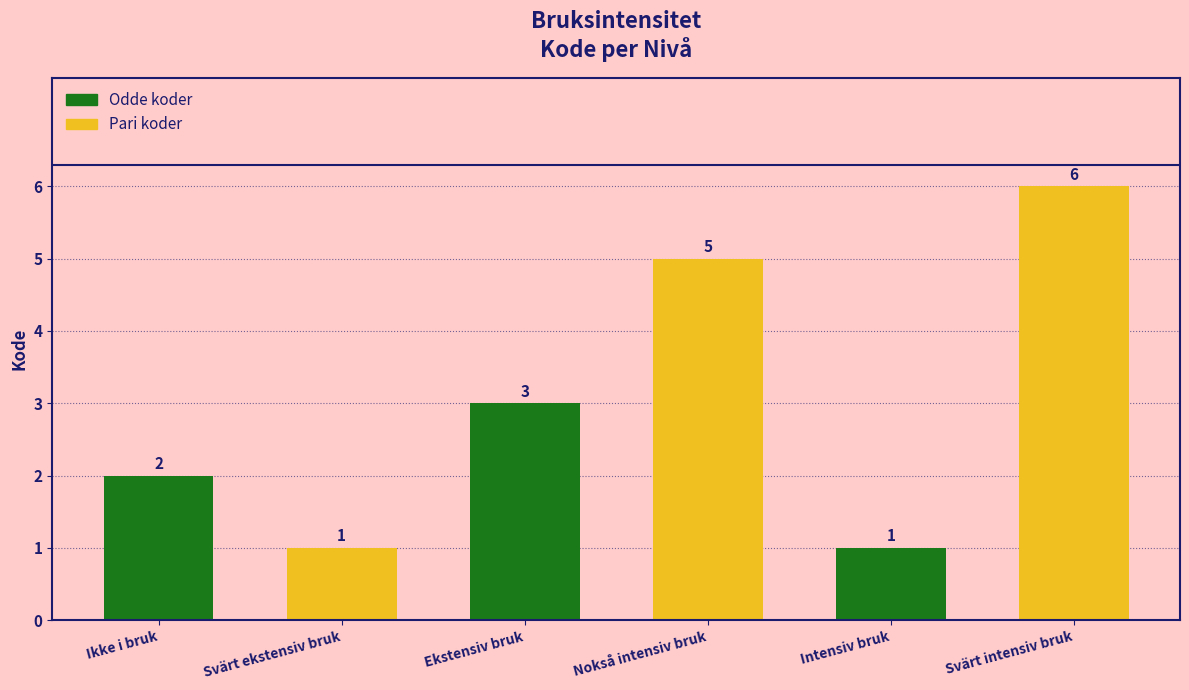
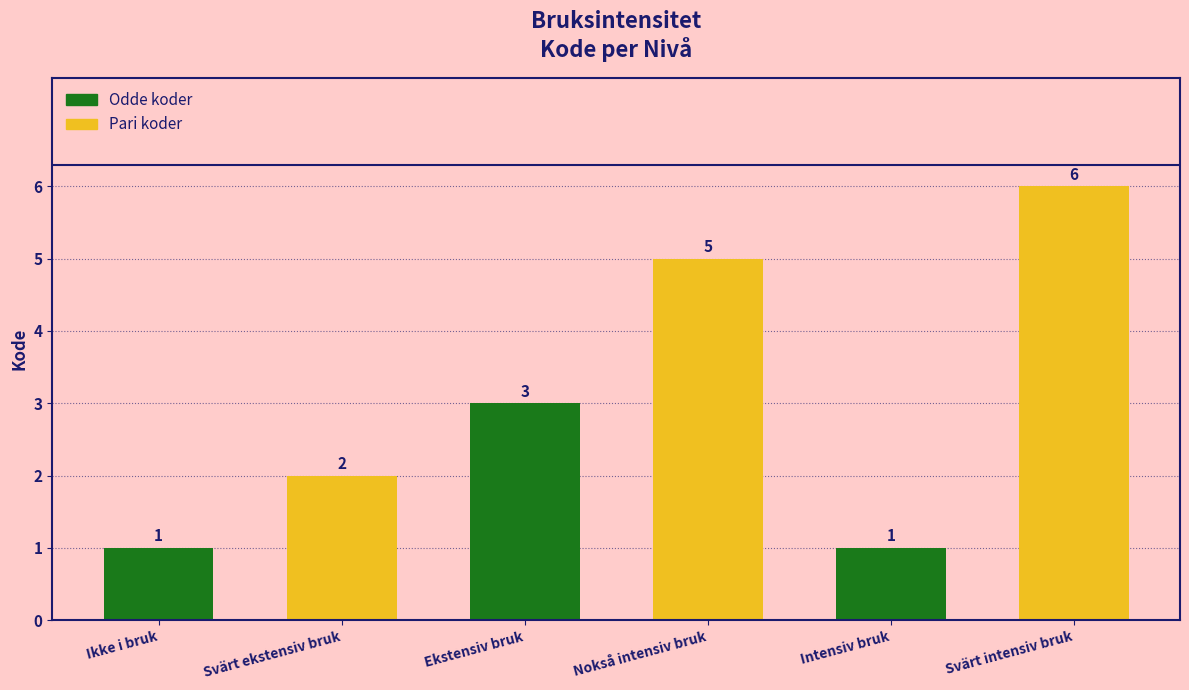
Ikke i bruk: 2 -> 1
Svärt ekstensiv bruk: 1 -> 2
